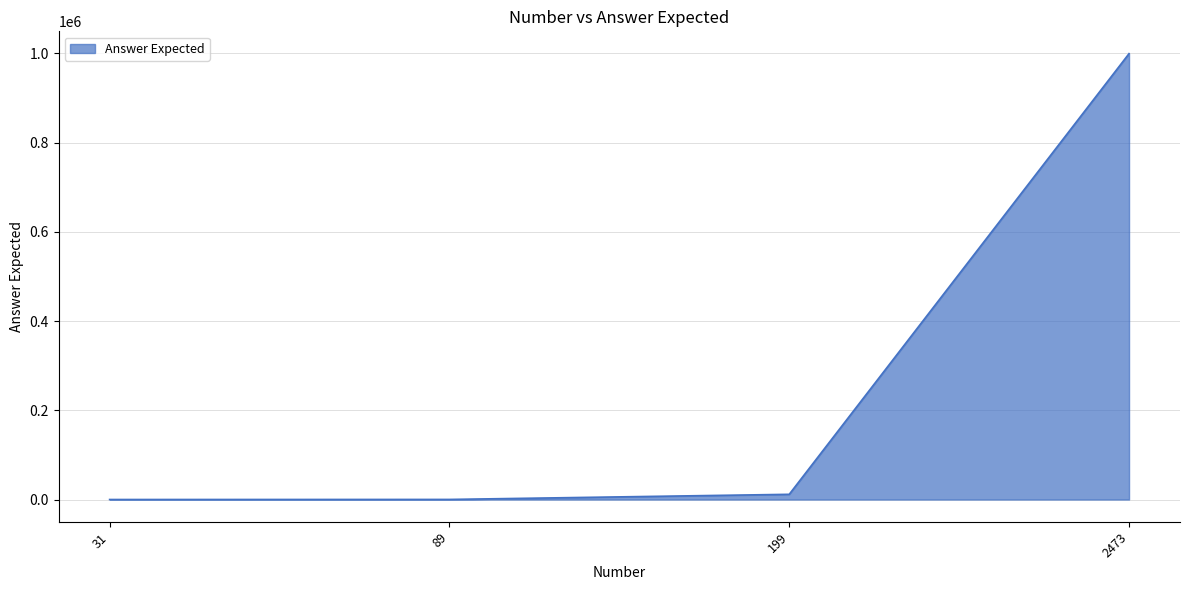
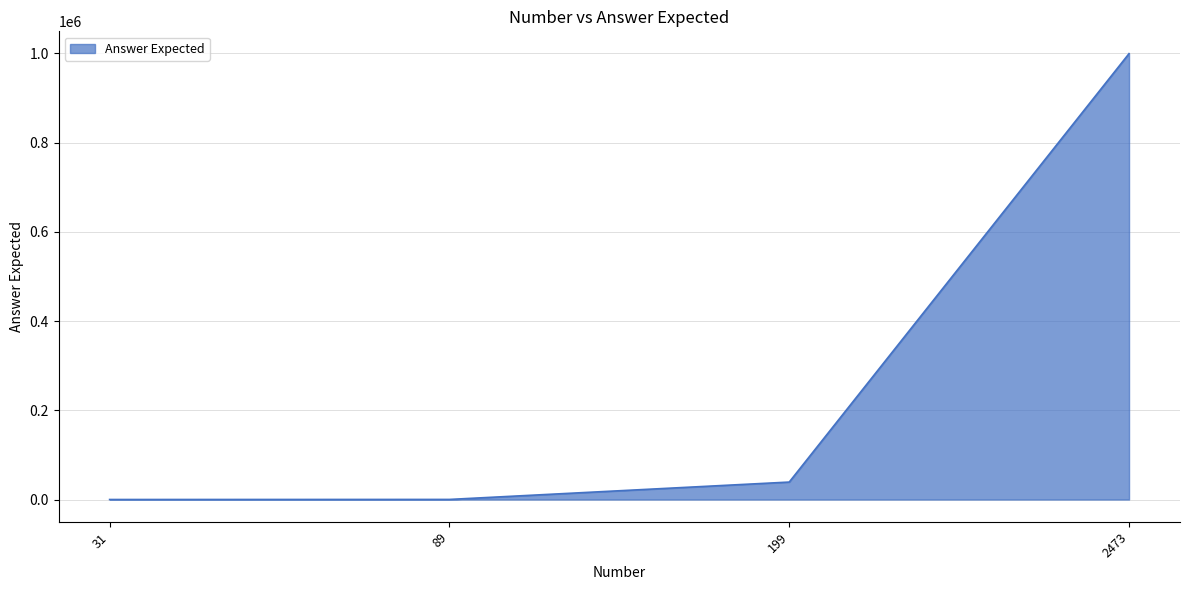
199: 10000 -> 40000
